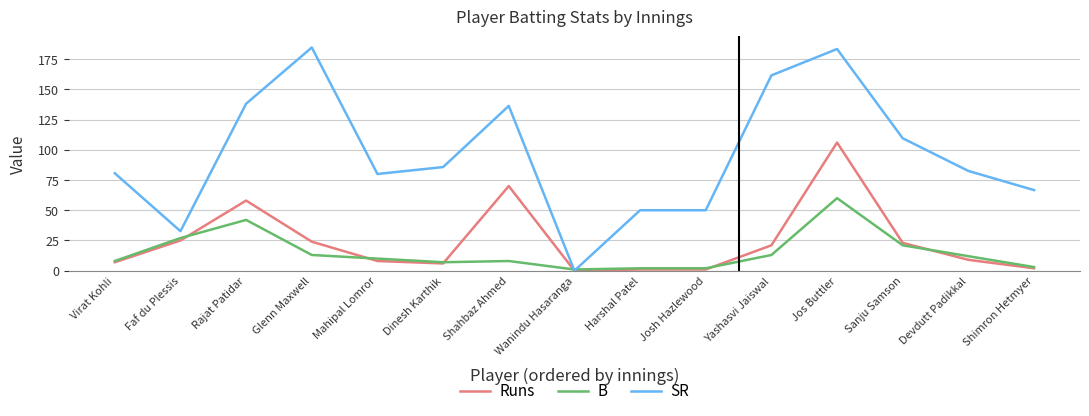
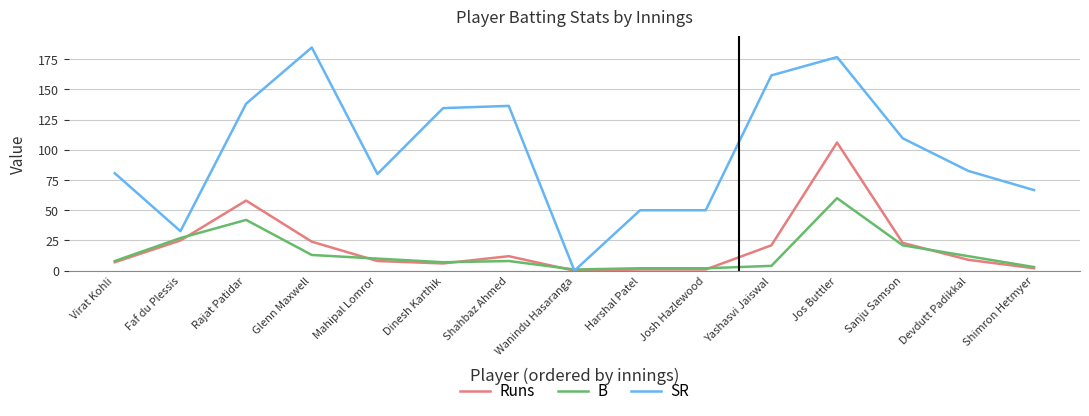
SR, Dinesh Karthik: 86 -> 134
Runs, Shahbaz Ahmed: 70 -> 12
B, Yashasvi Jaiswal: 13 -> 4
SR, Jos Buttler: 183 -> 177
